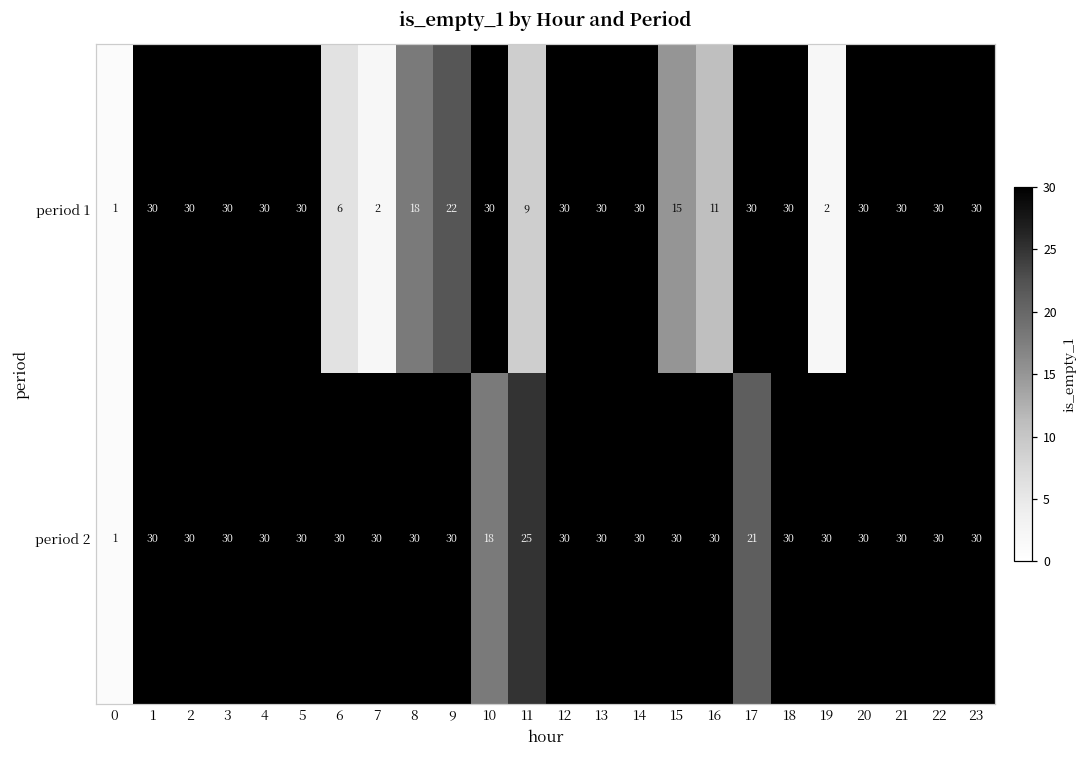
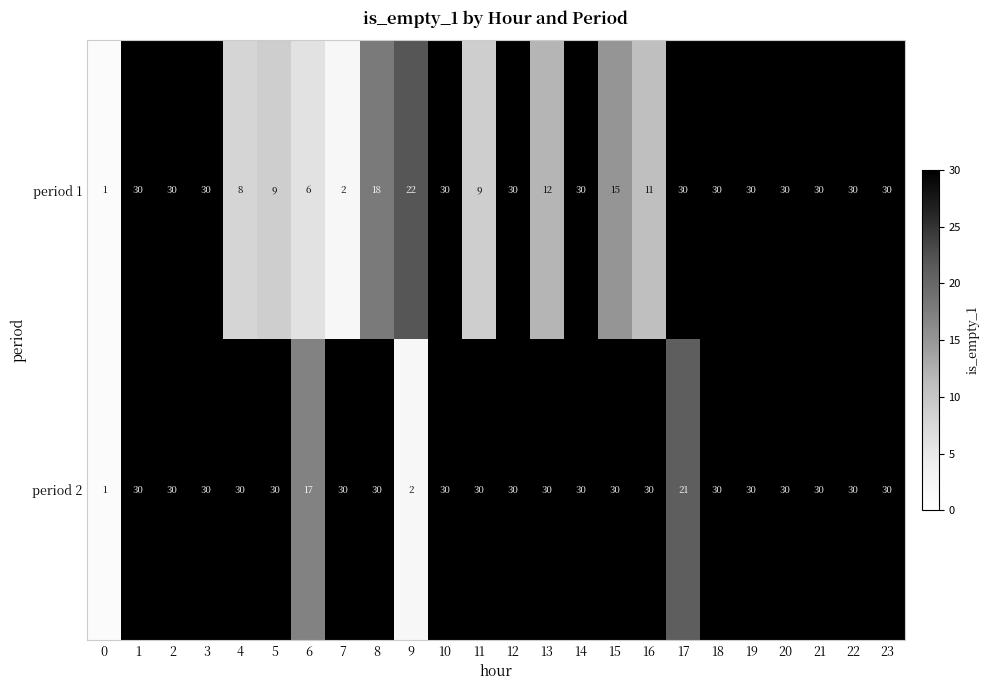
period 1, 4: 30 -> 8
period 1, 5: 30 -> 9
period 1, 13: 30 -> 12
period 1, 19: 2 -> 30
period 2, 6: 30 -> 17
period 2, 9: 30 -> 2
period 2, 10: 18 -> 30
period 2, 11: 25 -> 30
